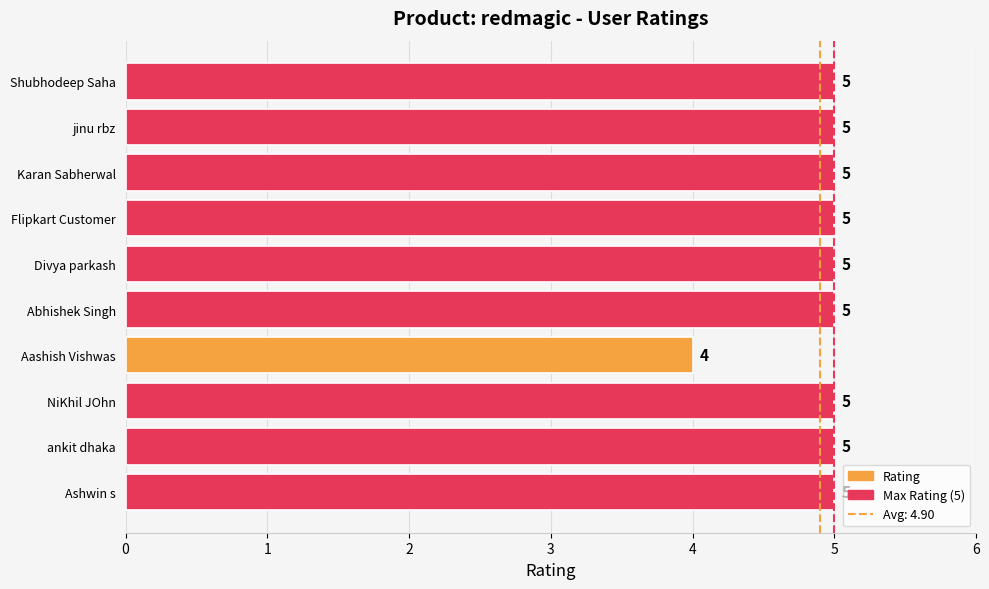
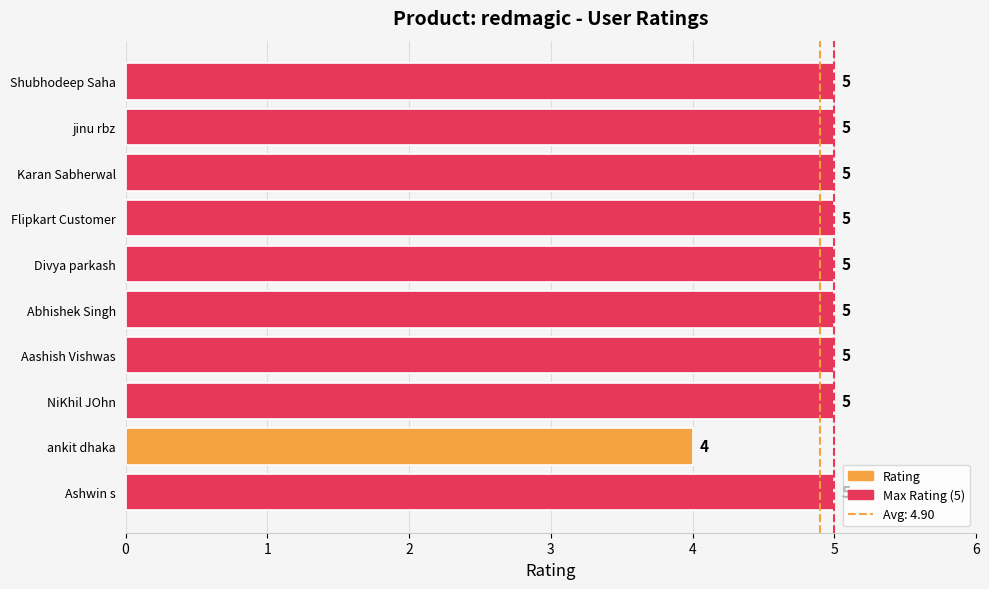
Aashish Vishwas: 4 -> 5
ankit dhaka: 5 -> 4
